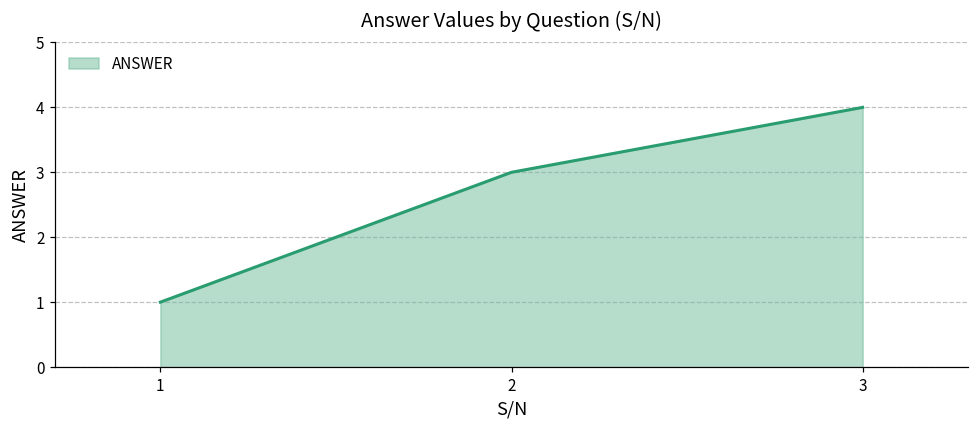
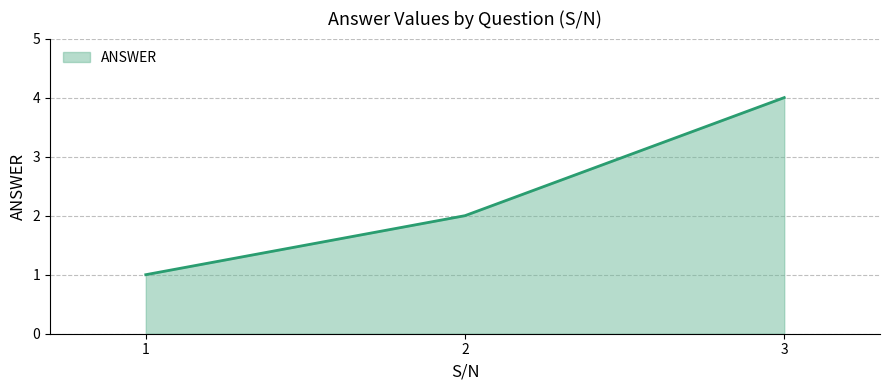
2: 3 -> 2
